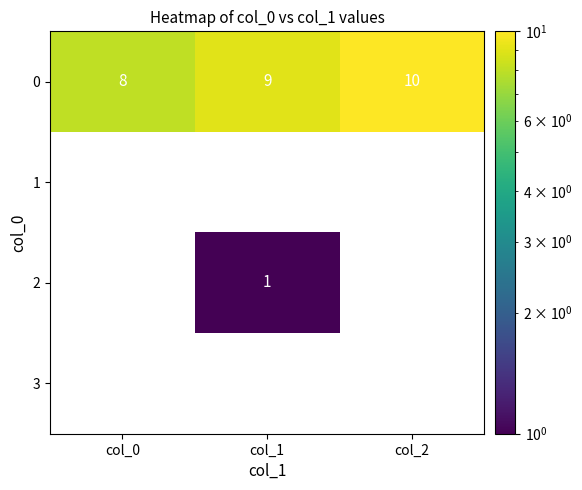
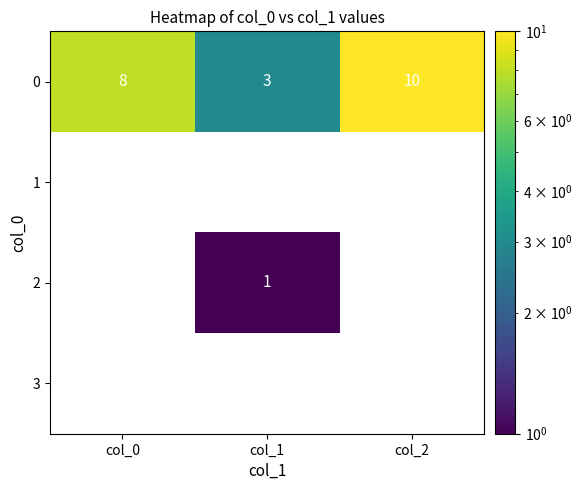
0, col_1: 9 -> 3
